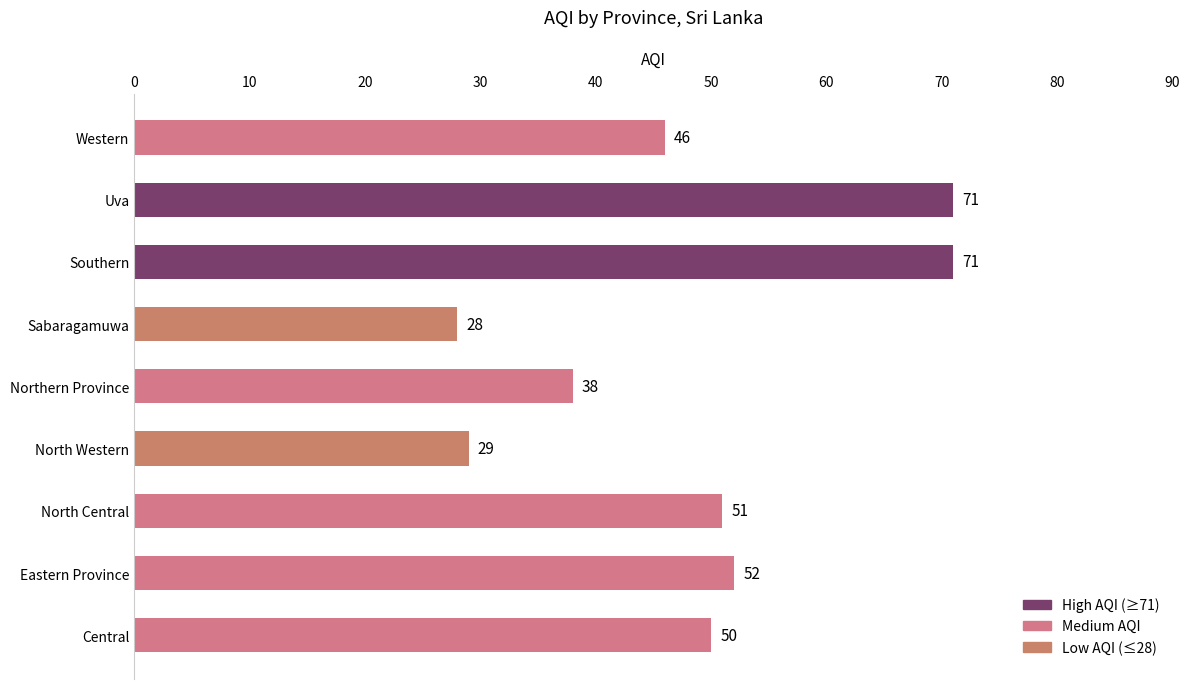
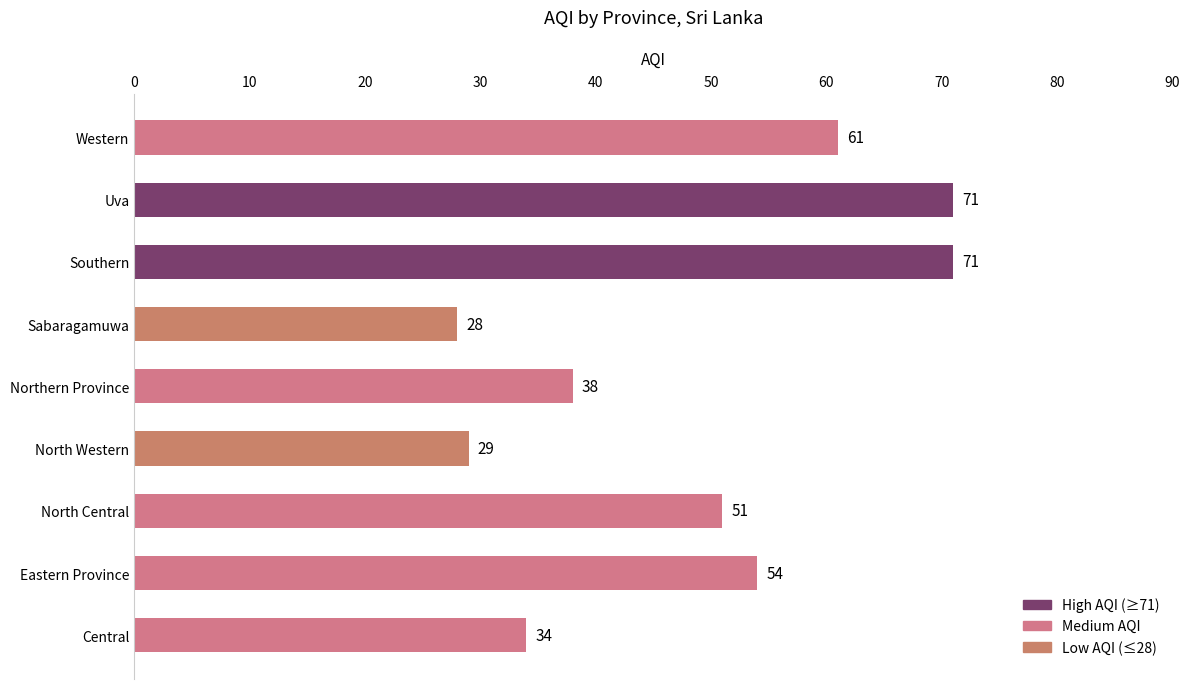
Western: 46 -> 61
Eastern Province: 52 -> 54
Central: 50 -> 34
